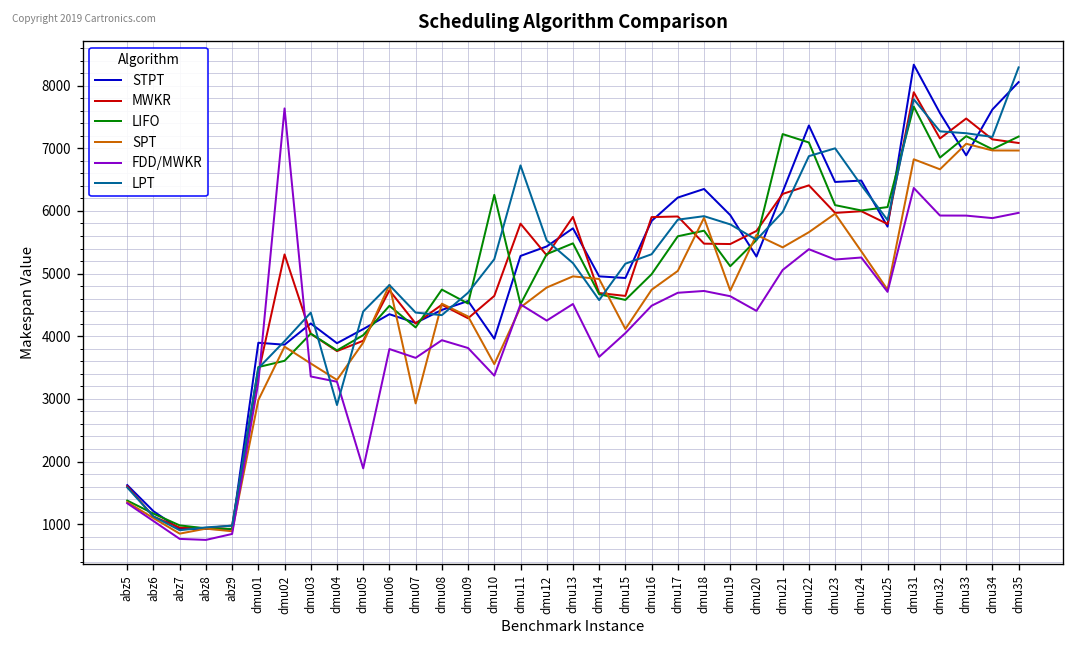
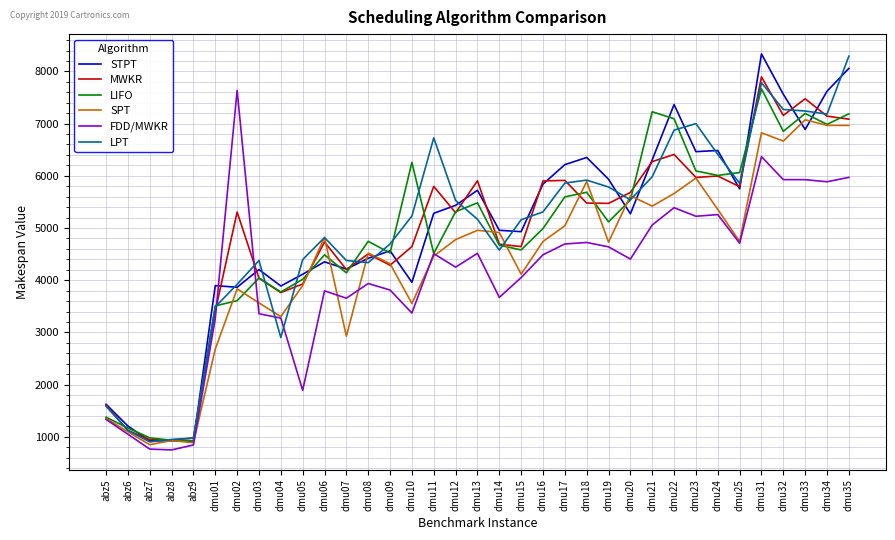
SPT, dmu01: 3000 -> 2700
